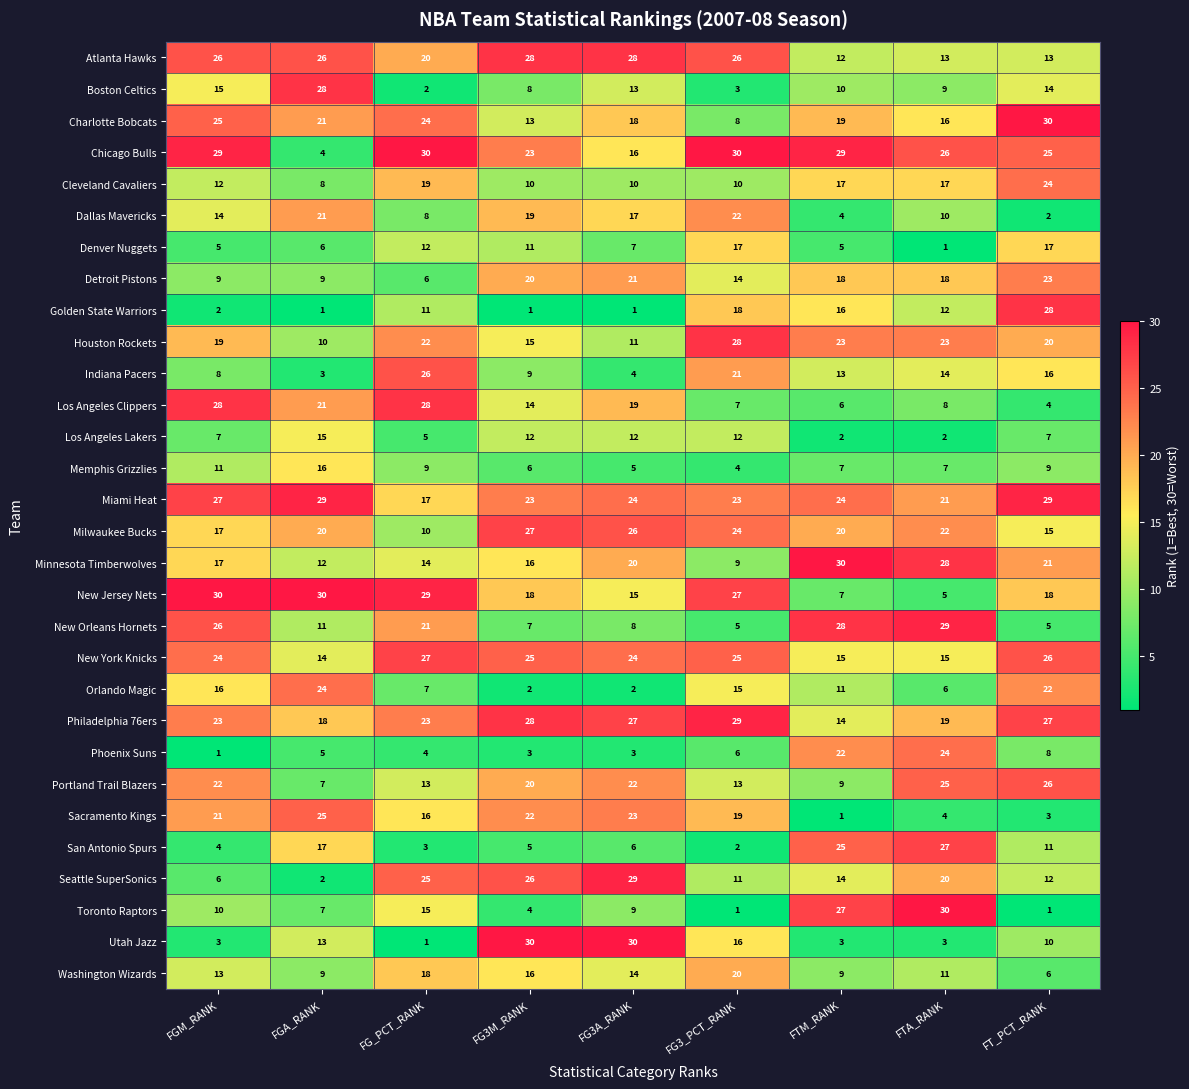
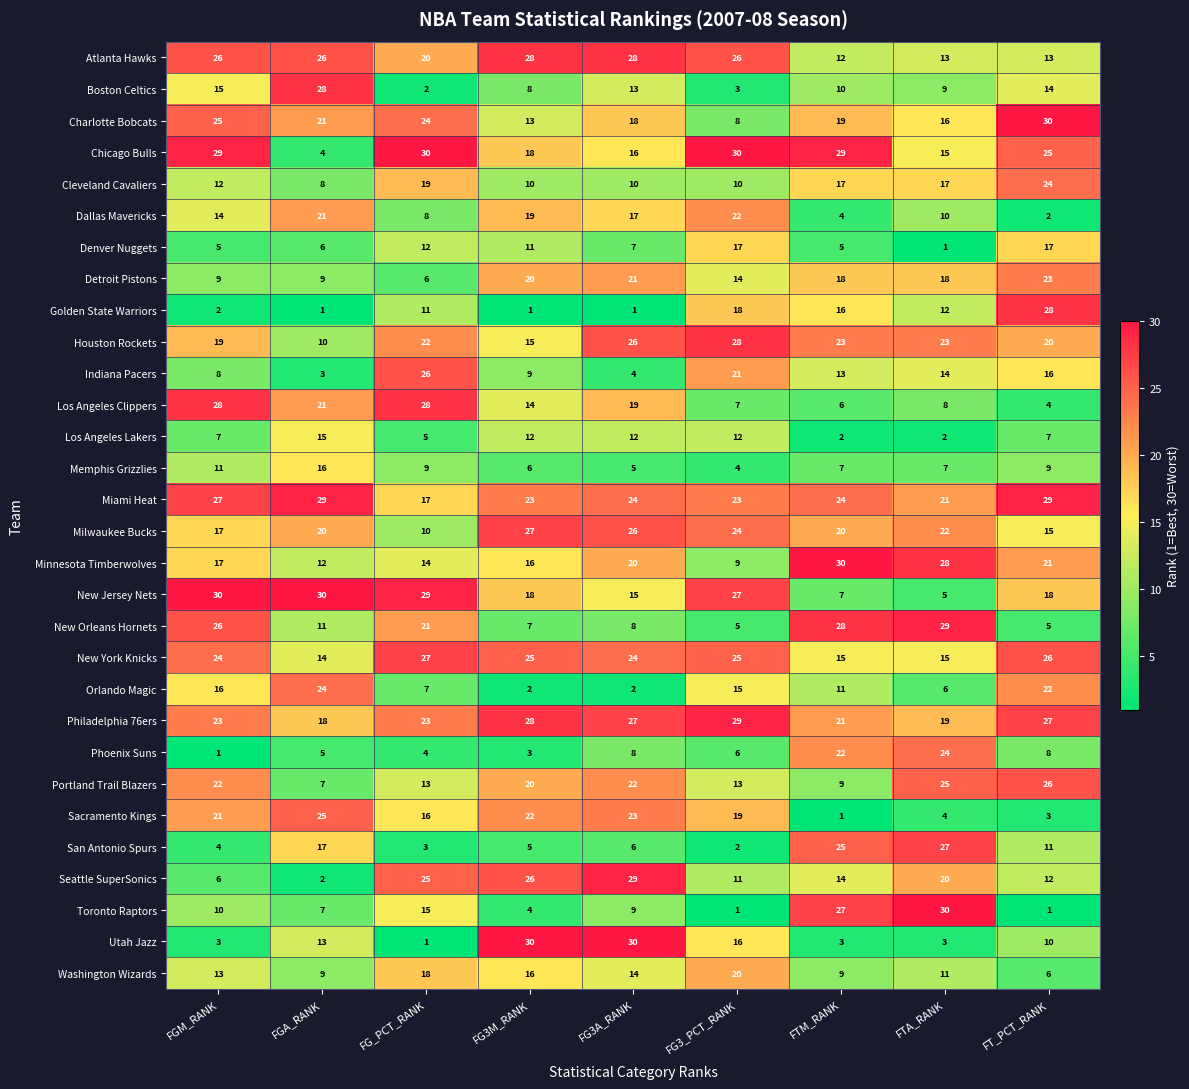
Chicago Bulls, FG3M_RANK: 23 -> 18
Chicago Bulls, FTA_RANK: 26 -> 15
Houston Rockets, FG3A_RANK: 11 -> 26
Philadelphia 76ers, FTM_RANK: 14 -> 21
Phoenix Suns, FG3A_RANK: 3 -> 8
